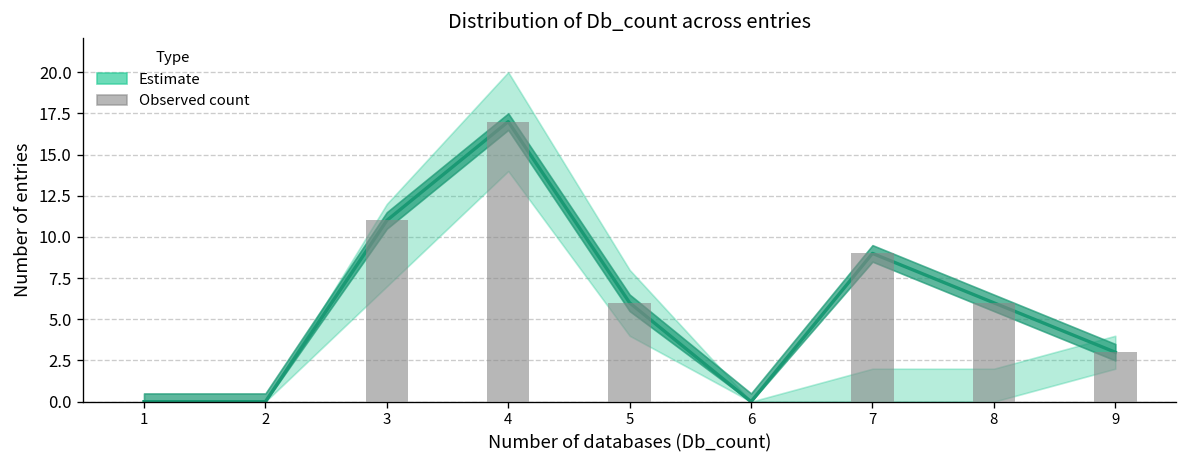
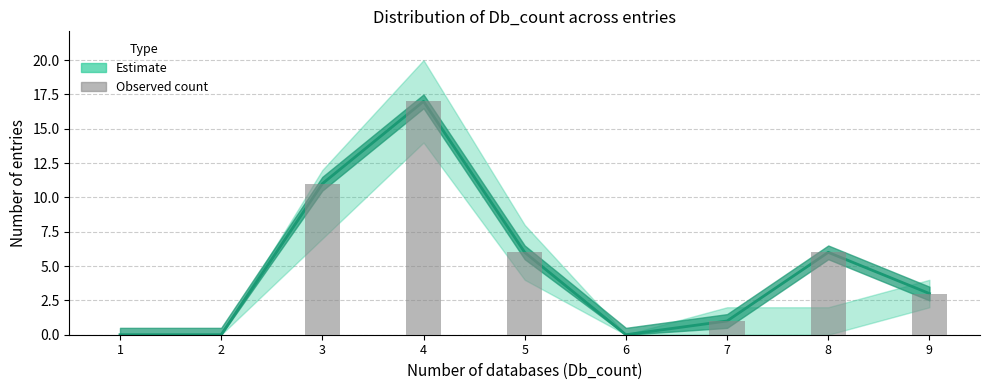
Observed count, 7: 9 -> 1
